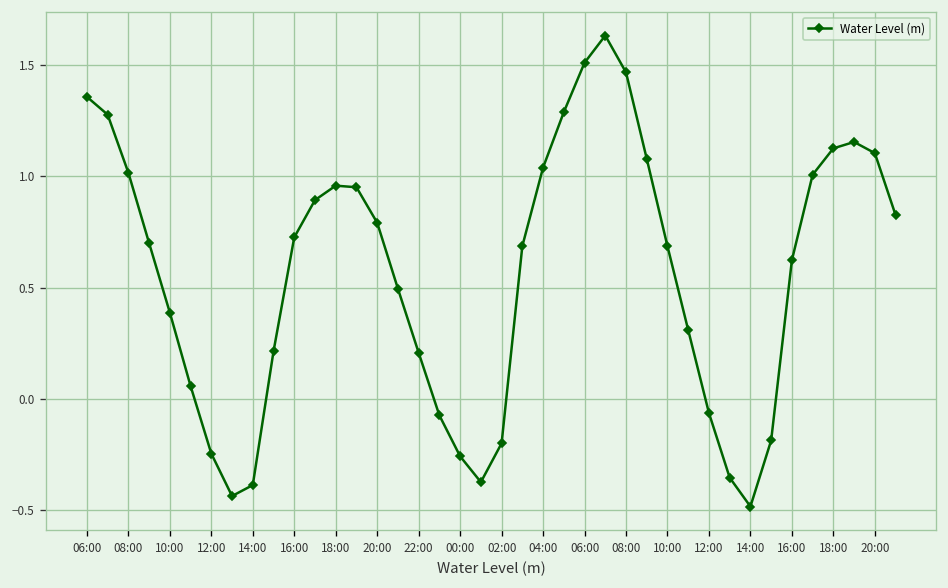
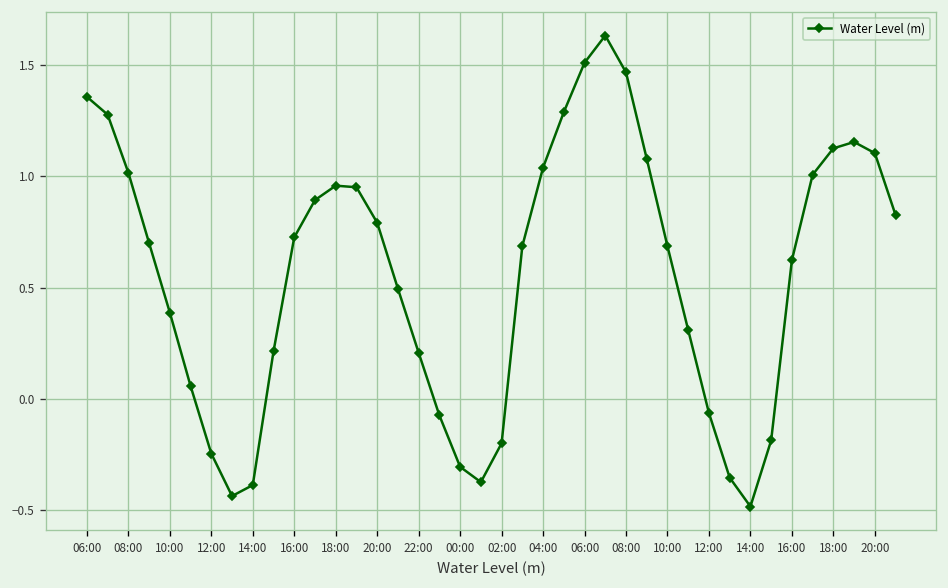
00:00: -0.26 -> -0.30
